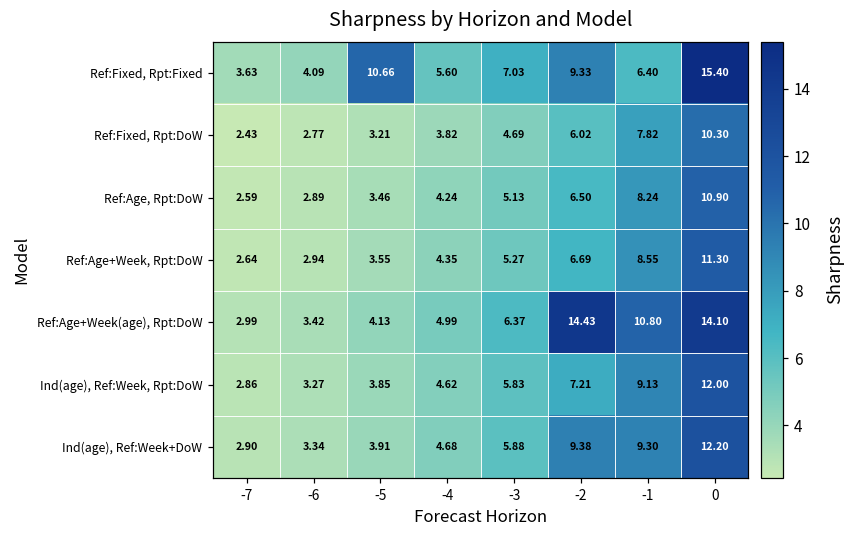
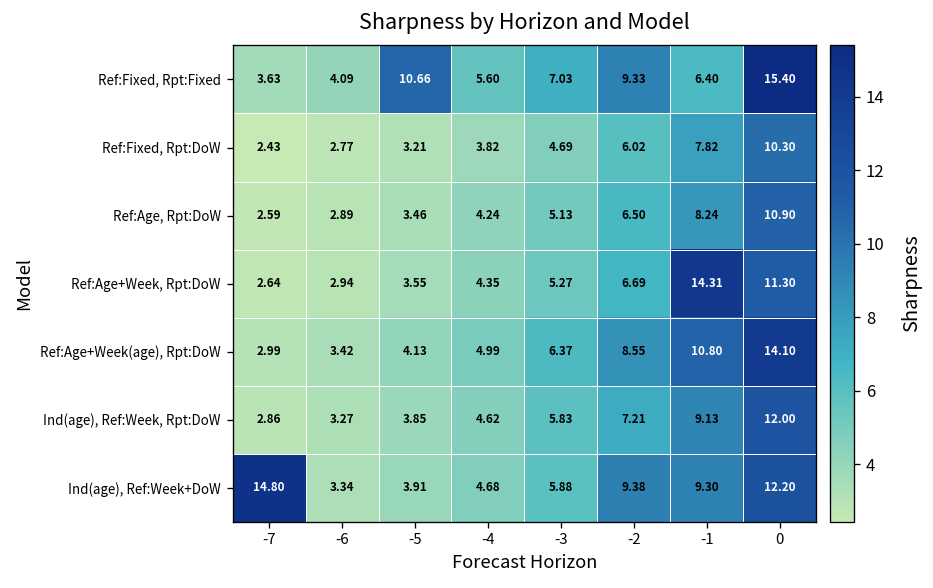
Ref:Age+Week, Rpt:DoW, -1: 8.55 -> 14.31
Ref:Age+Week(age), Rpt:DoW, -2: 14.43 -> 8.55
Ind(age), Ref:Week+DoW, -7: 2.90 -> 14.80
